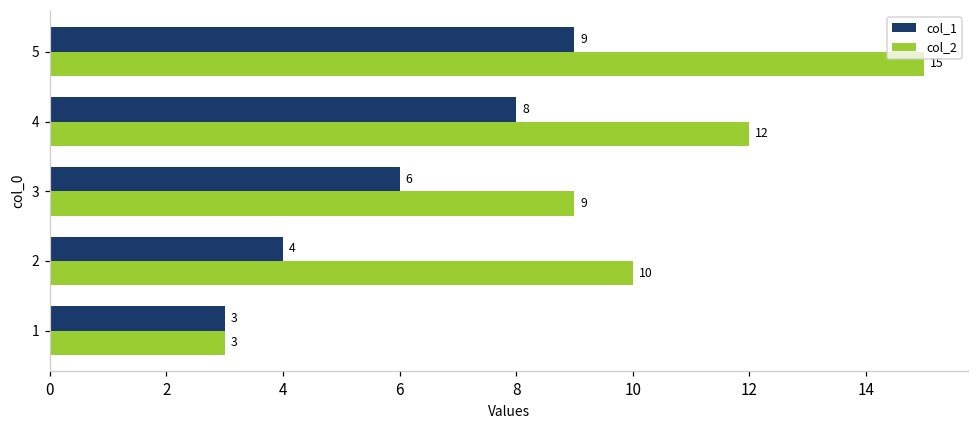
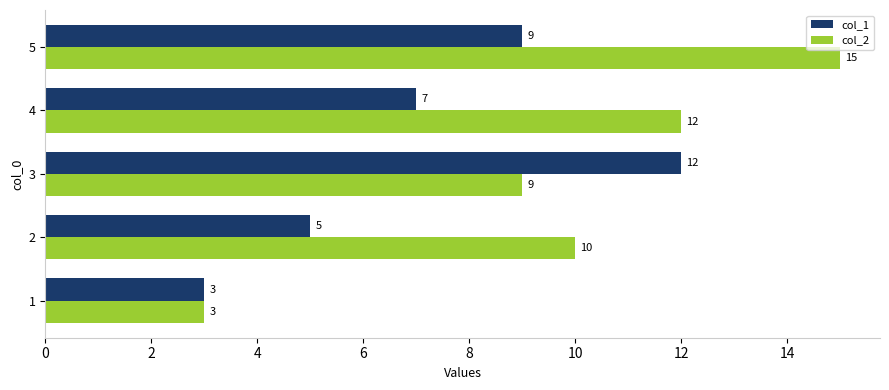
col_1, 4: 8 -> 7
col_1, 3: 6 -> 12
col_1, 2: 4 -> 5
